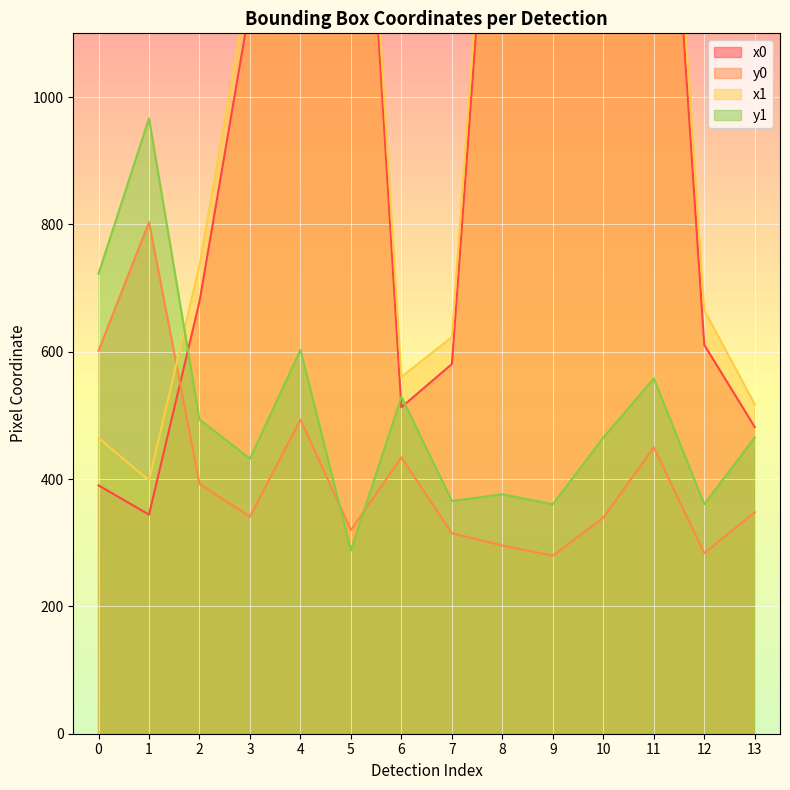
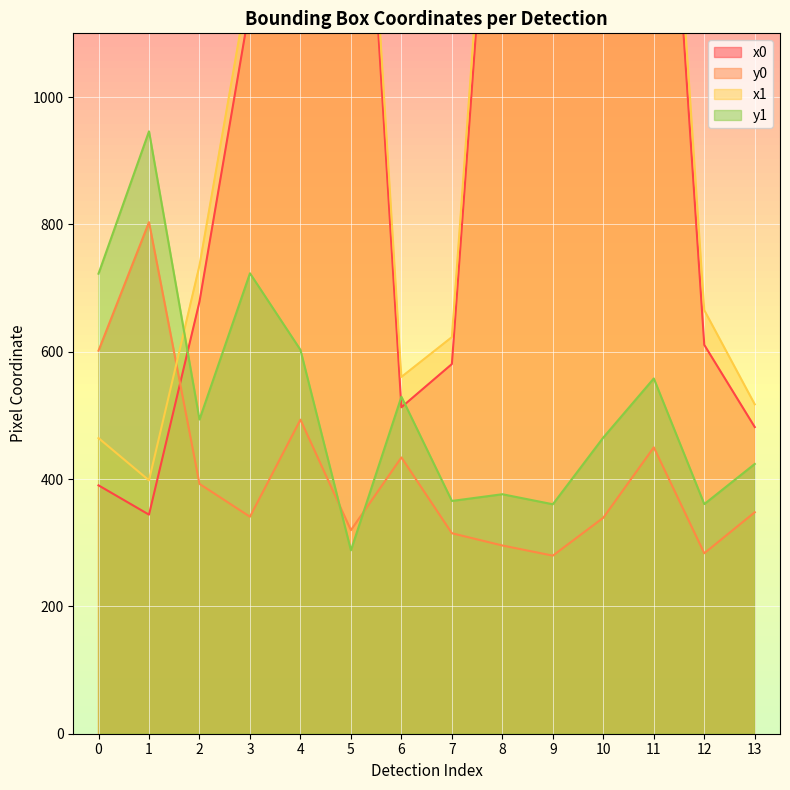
y1, 1: 970 -> 950
y1, 3: 430 -> 720
y1, 13: 470 -> 420
